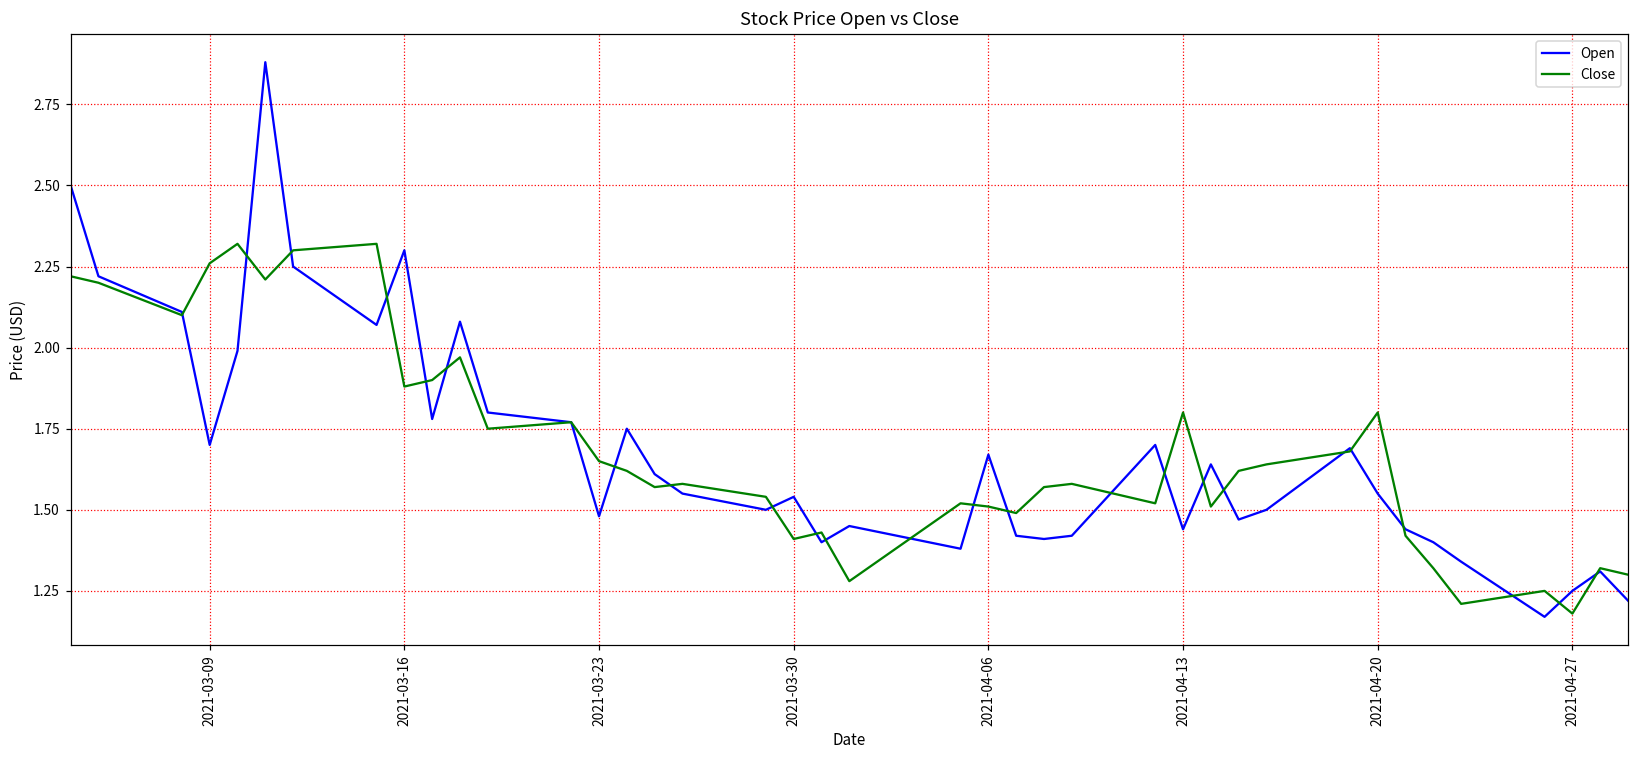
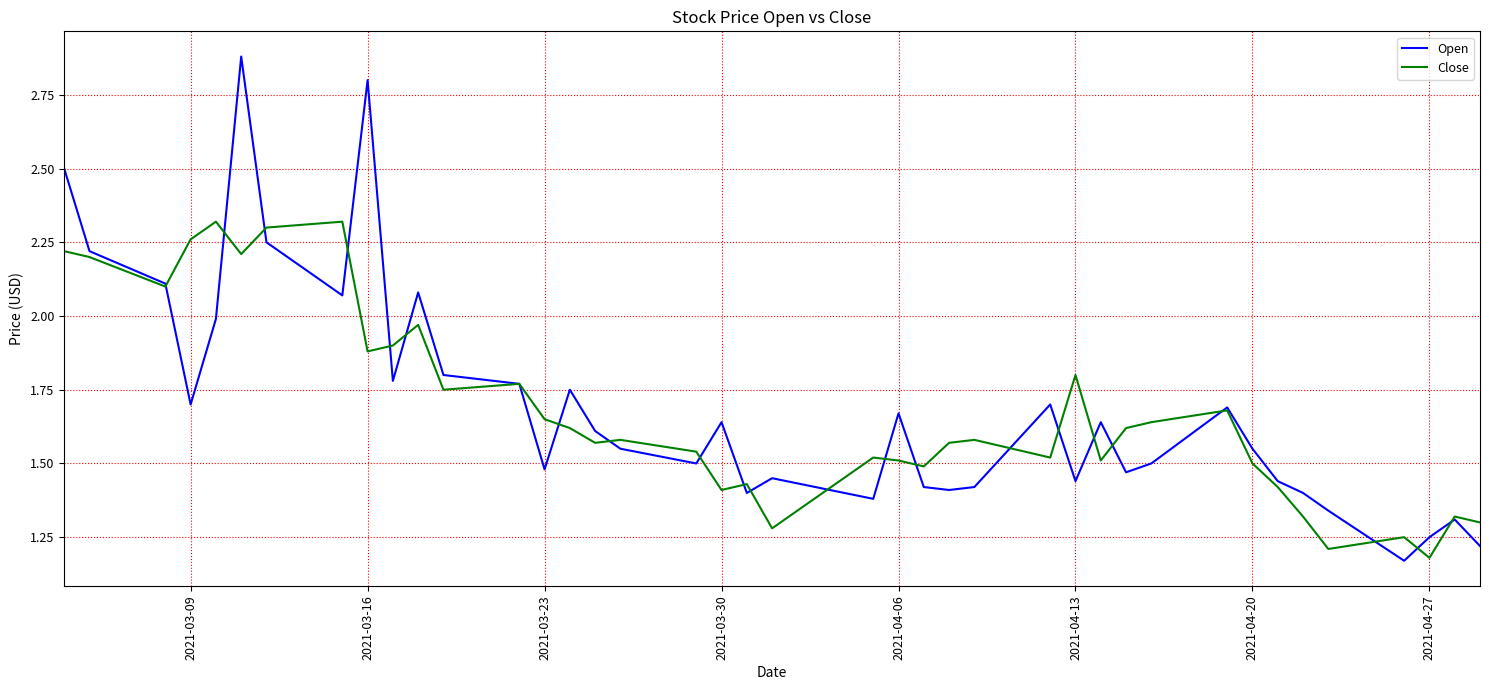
Open, 2021-03-16: 2.3 -> 2.8
Open, 2021-03-30: 1.54 -> 1.64
Close, 2021-04-20: 1.8 -> 1.5
